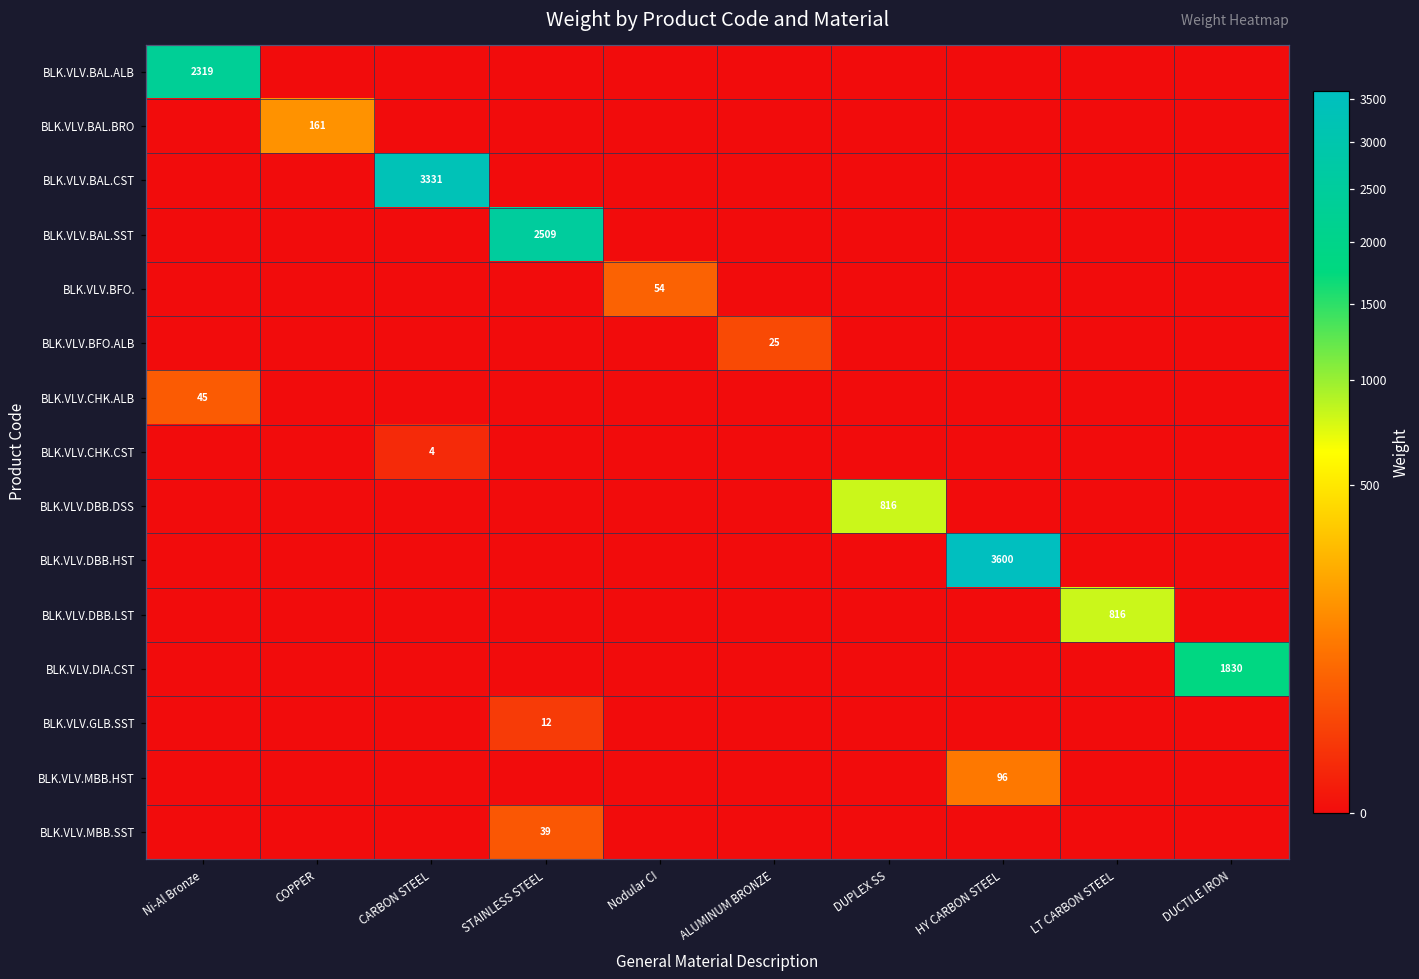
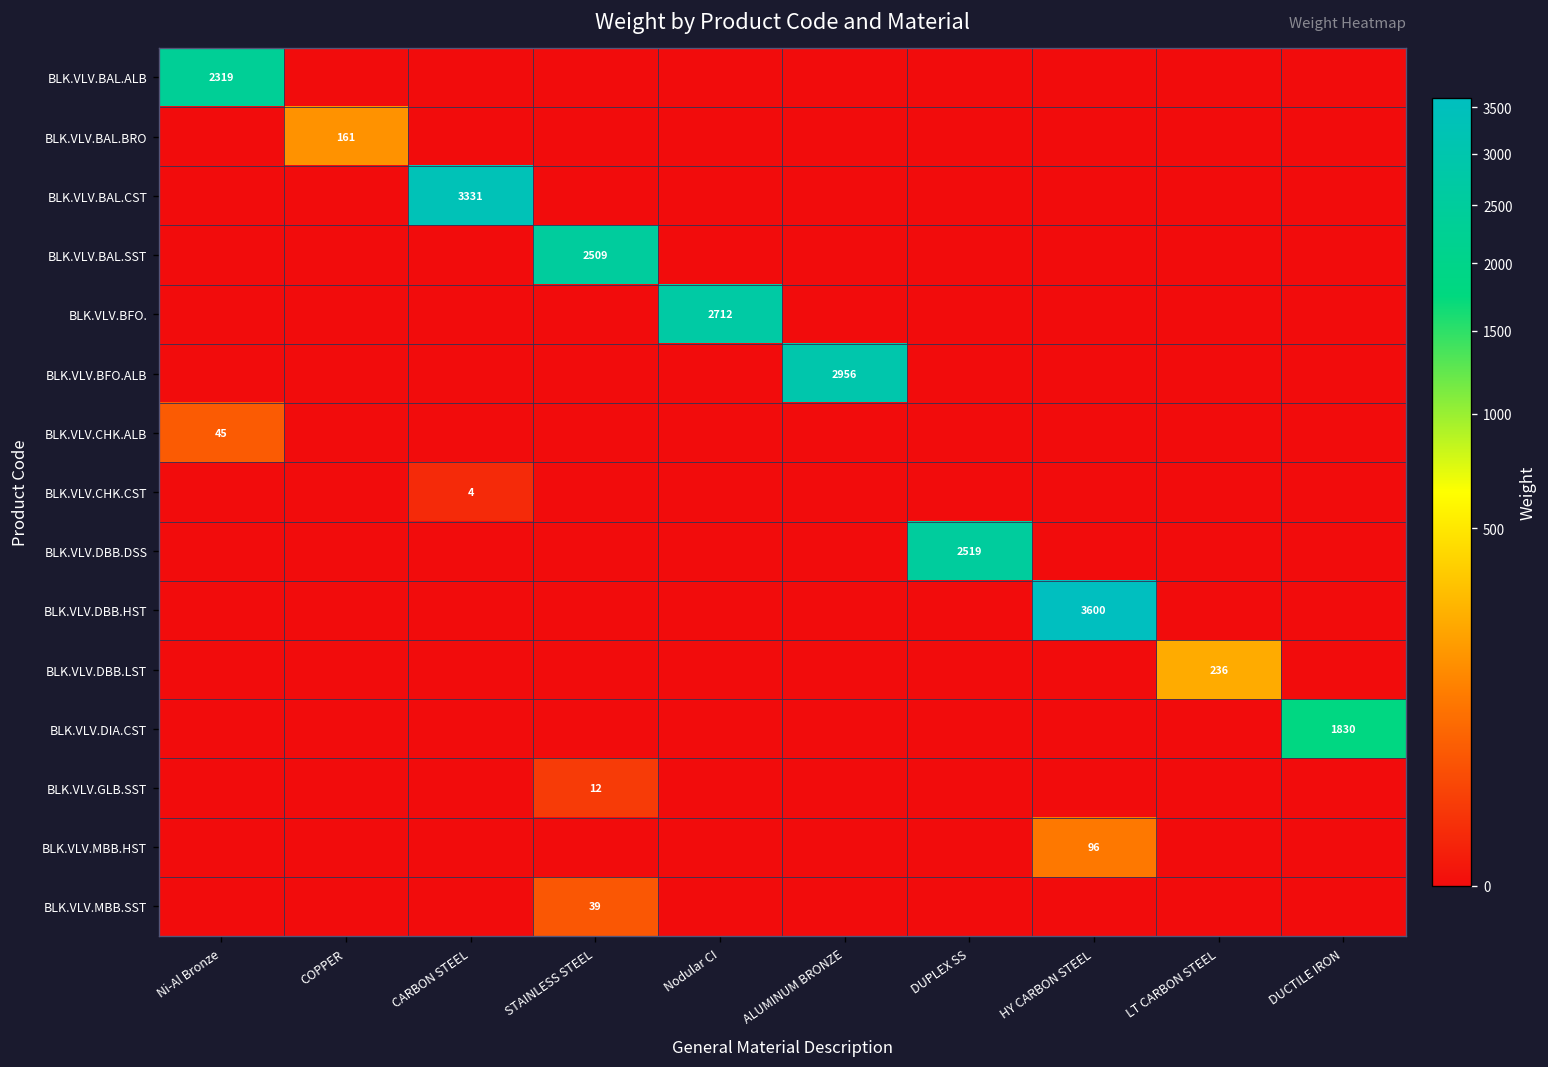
BLK.VLV.BFO., Nodular CI: 54 -> 2712
BLK.VLV.BFO.ALB, ALUMINUM BRONZE: 25 -> 2956
BLK.VLV.DBB.DSS, DUPLEX SS: 816 -> 2519
BLK.VLV.DBB.LST, LT CARBON STEEL: 816 -> 236
